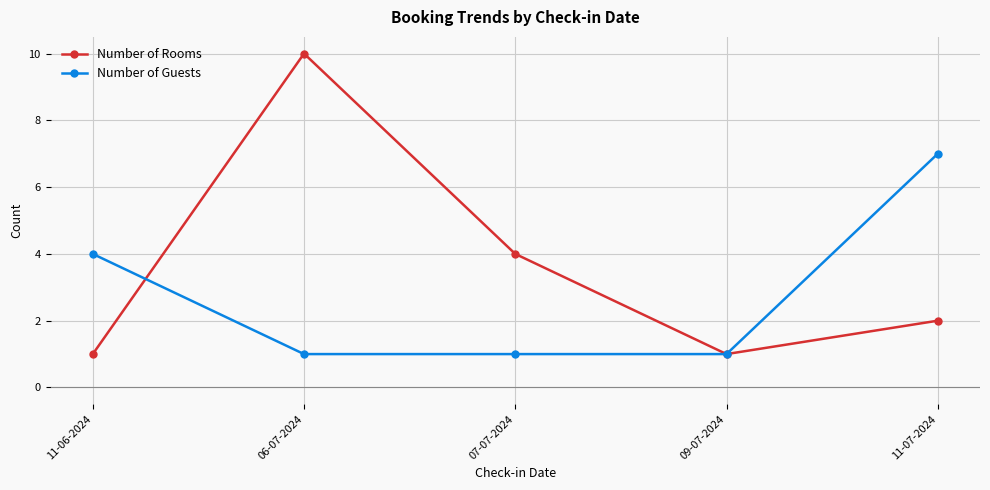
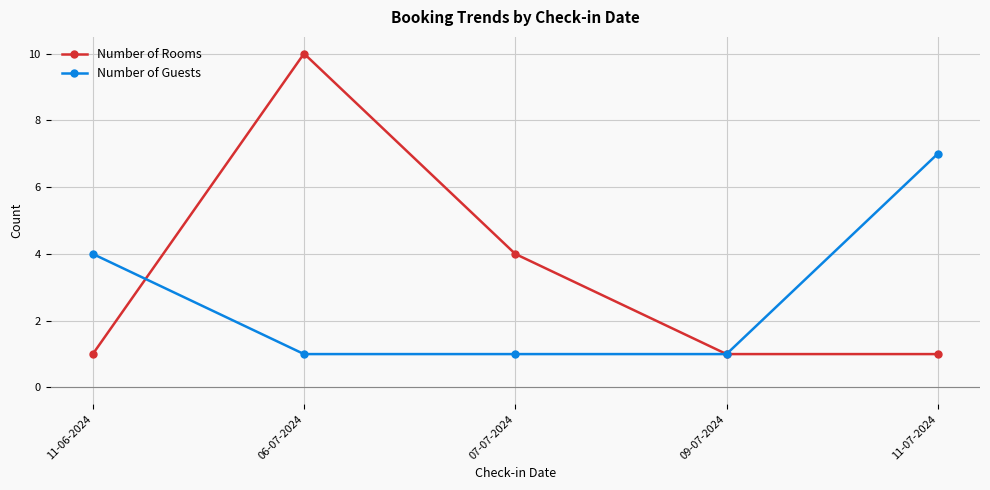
Number of Rooms, 11-07-2024: 2 -> 1
